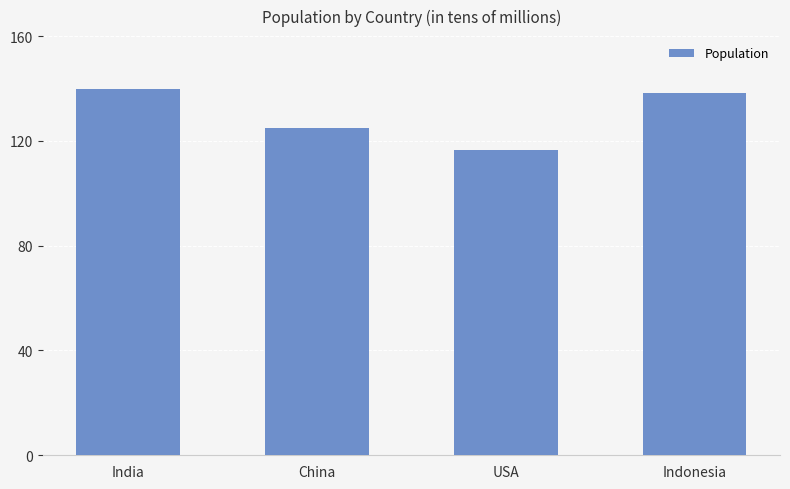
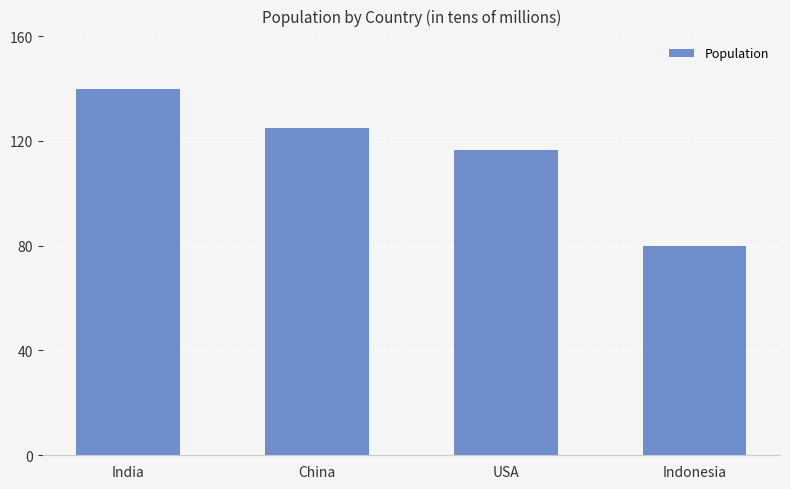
Indonesia: 138 -> 80
